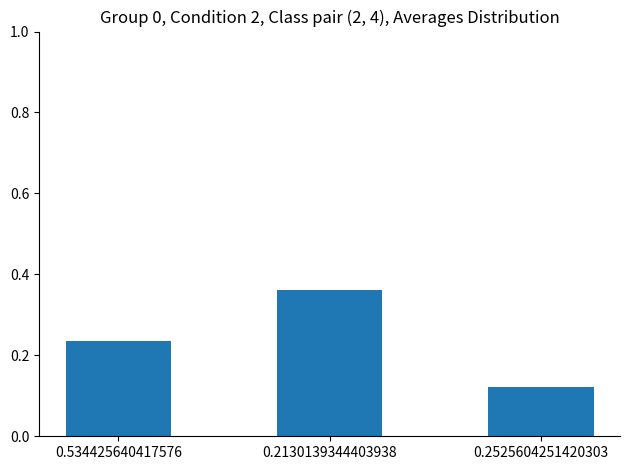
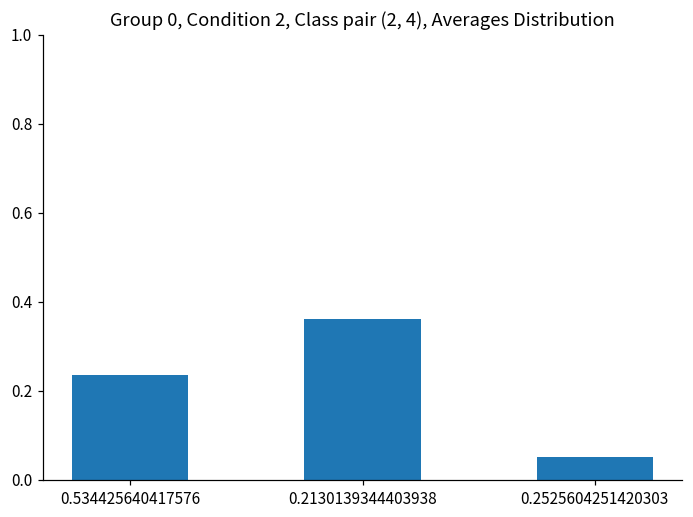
0.2525604251420303: 0.12 -> 0.05
